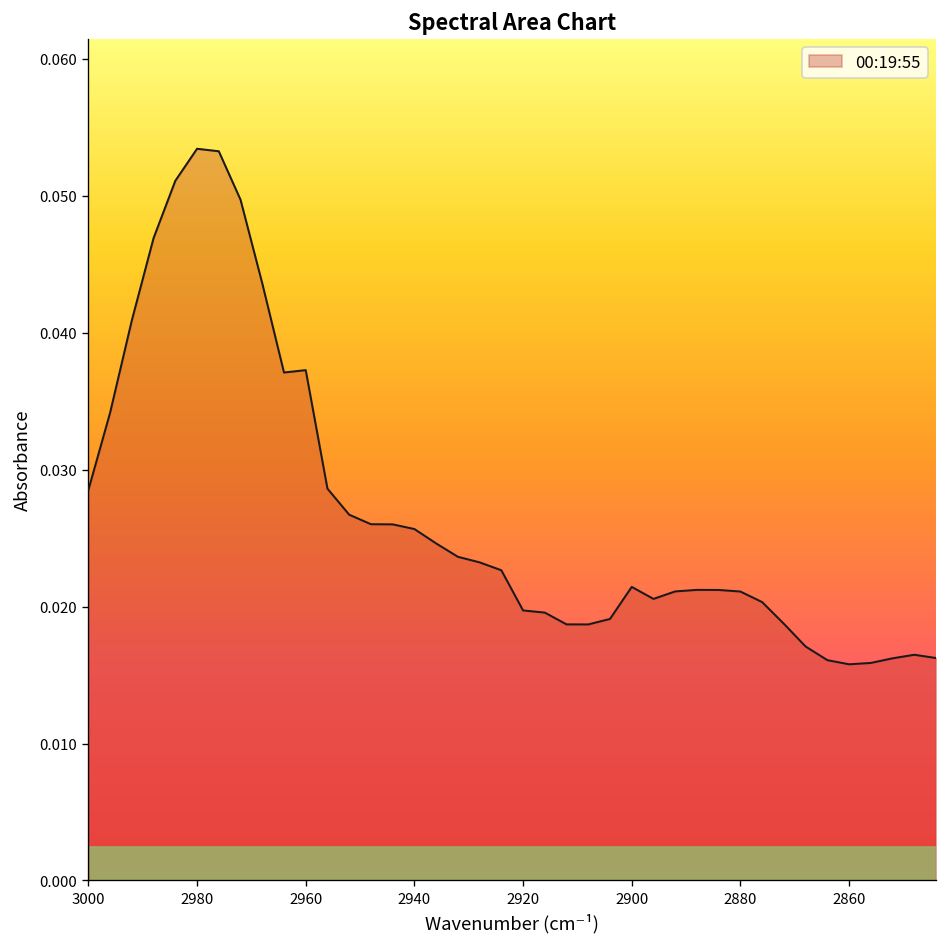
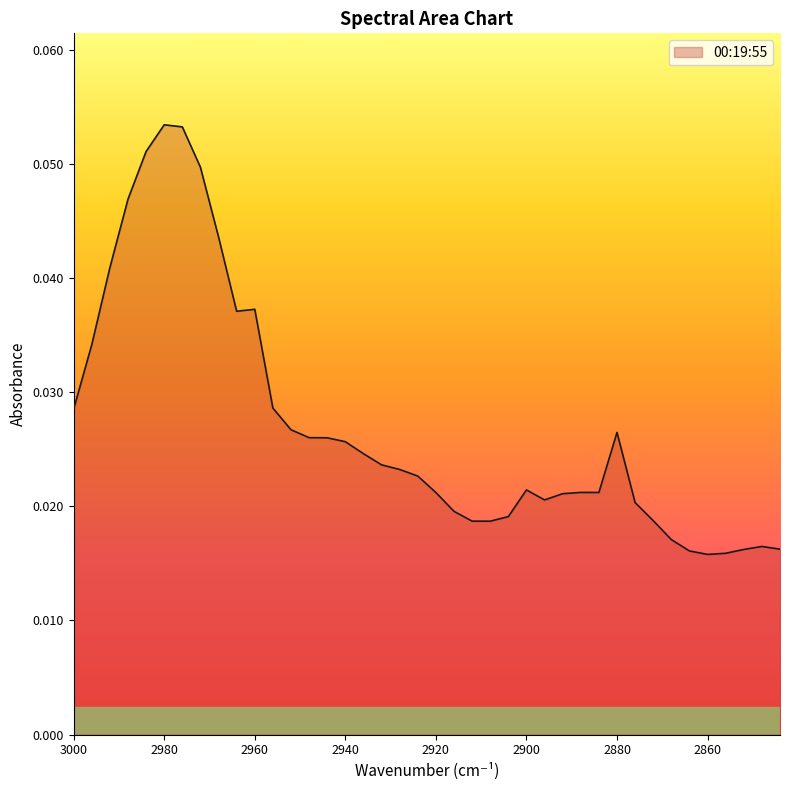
2920: 0.0197 -> 0.0212
2880: 0.0211 -> 0.0265
